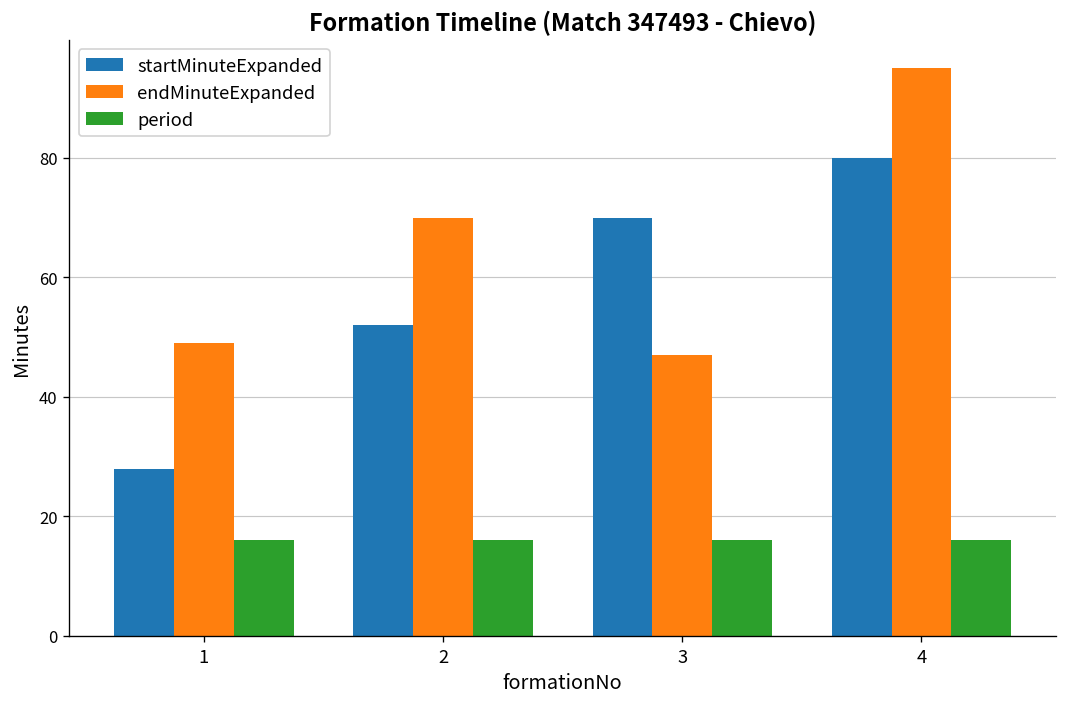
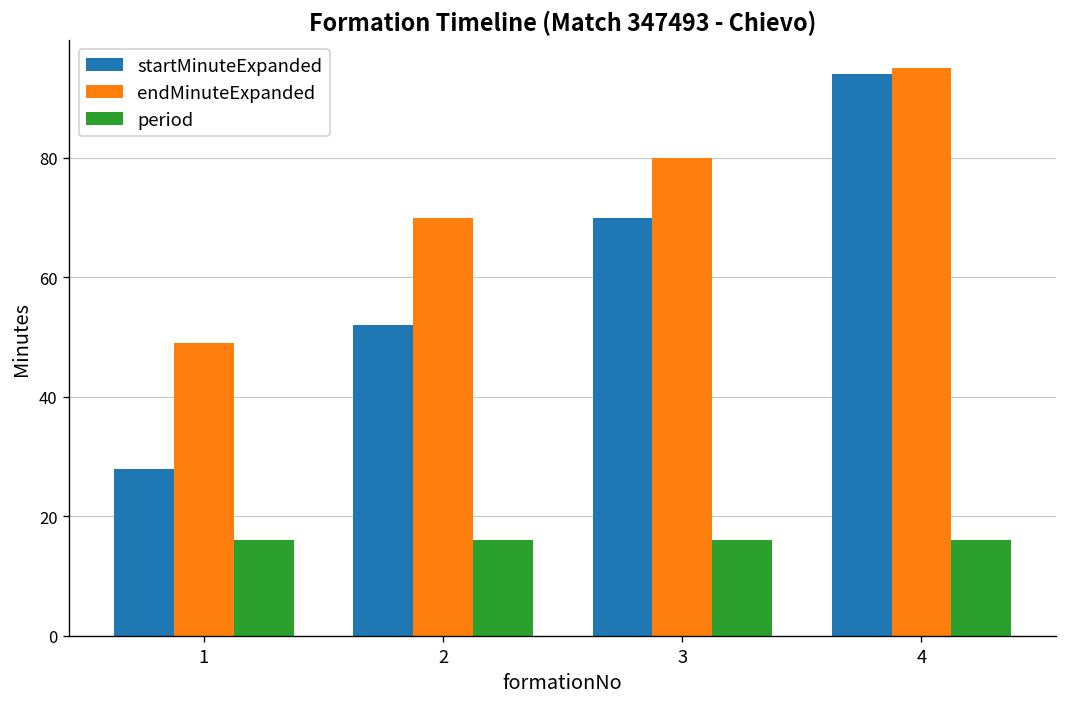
endMinuteExpanded, 3: 47 -> 80
startMinuteExpanded, 4: 80 -> 94
